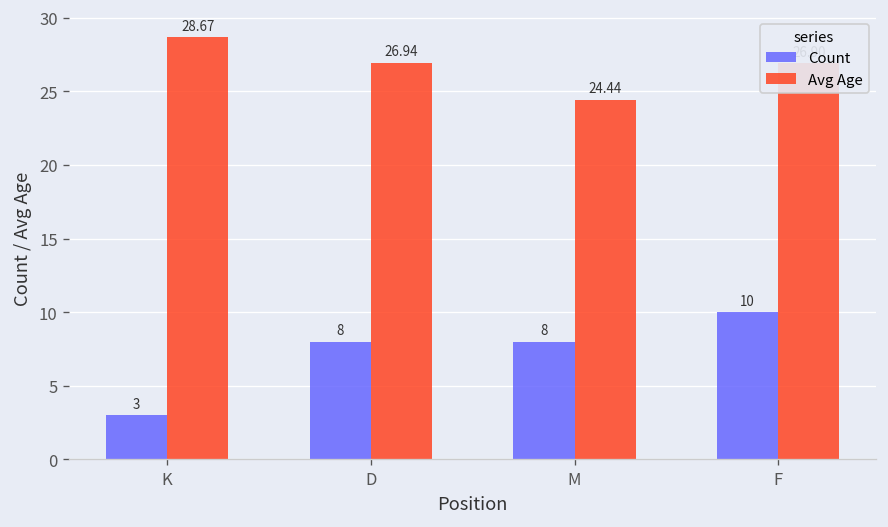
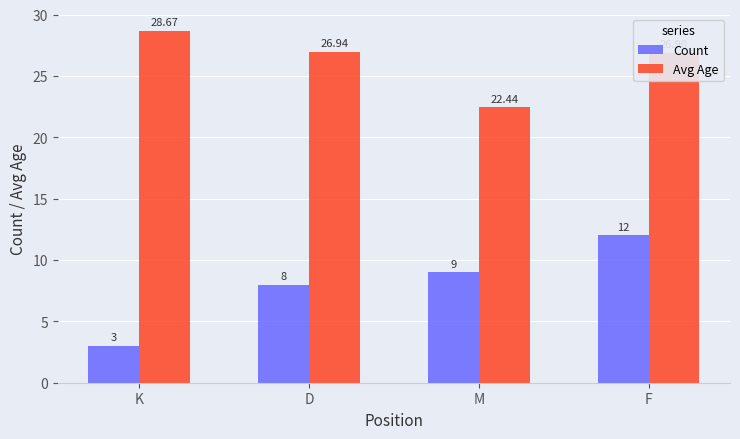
Count, M: 8 -> 9
Avg Age, M: 24.44 -> 22.44
Count, F: 10 -> 12
